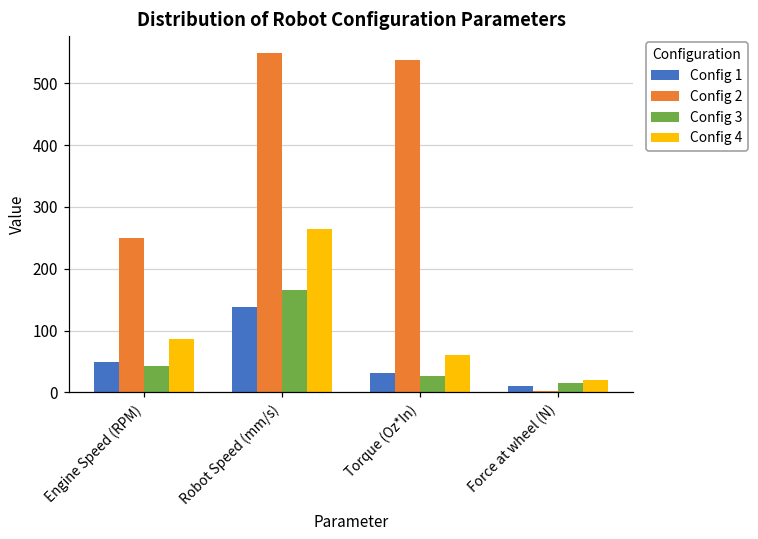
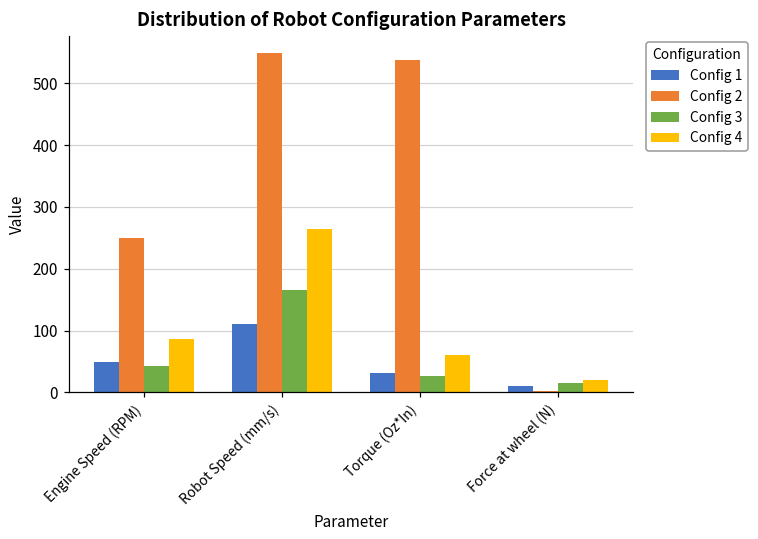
Config 1, Robot Speed (mm/s): 140 -> 110
